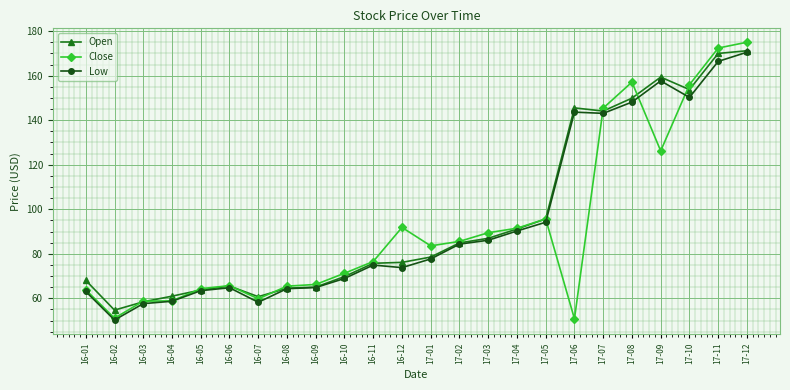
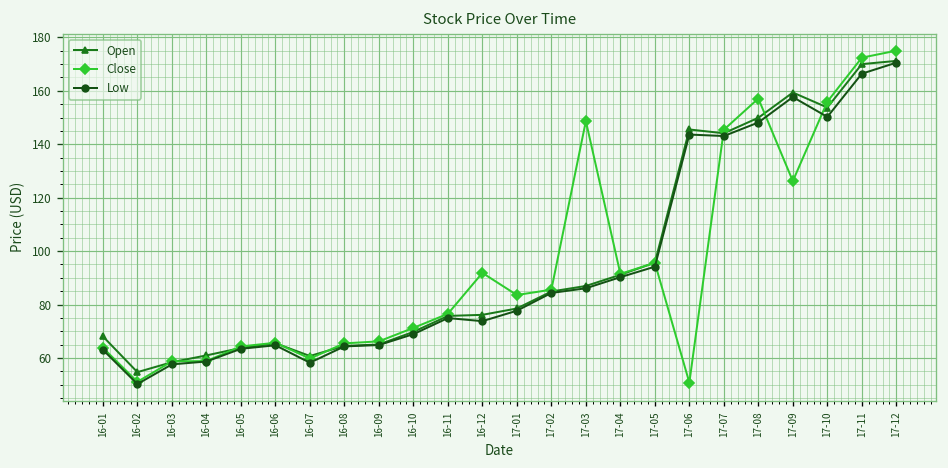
Close, 17-03: 89 -> 149
